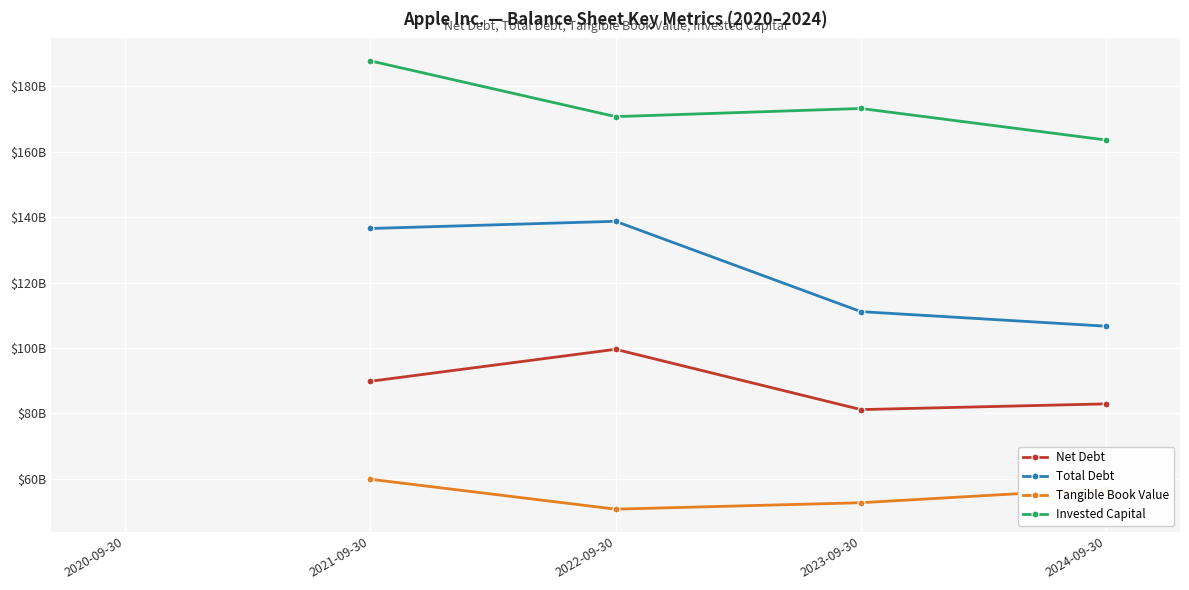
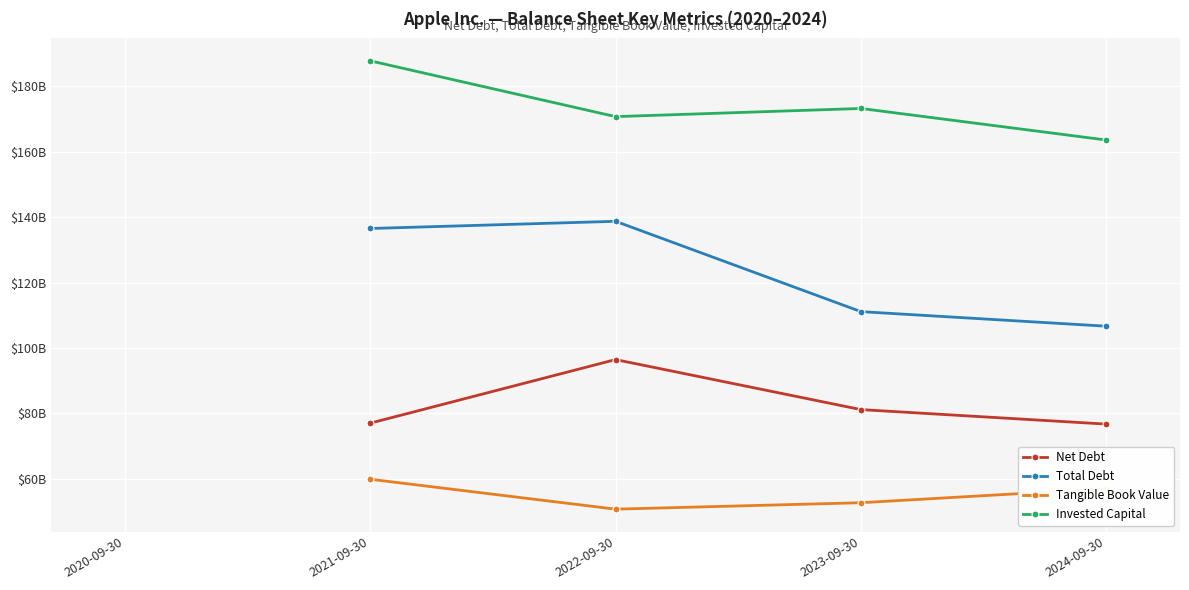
Net Debt, 2021-09-30: $90000000000 -> $77000000000
Net Debt, 2022-09-30: $100000000000 -> $96000000000
Net Debt, 2024-09-30: $83000000000 -> $77000000000
